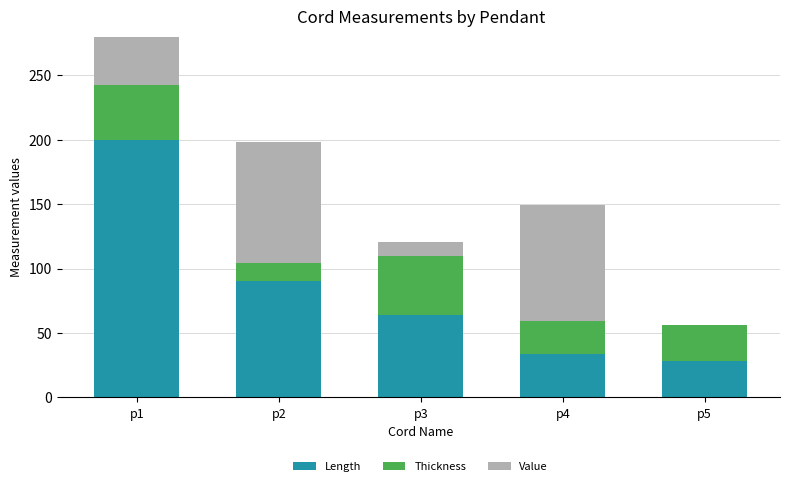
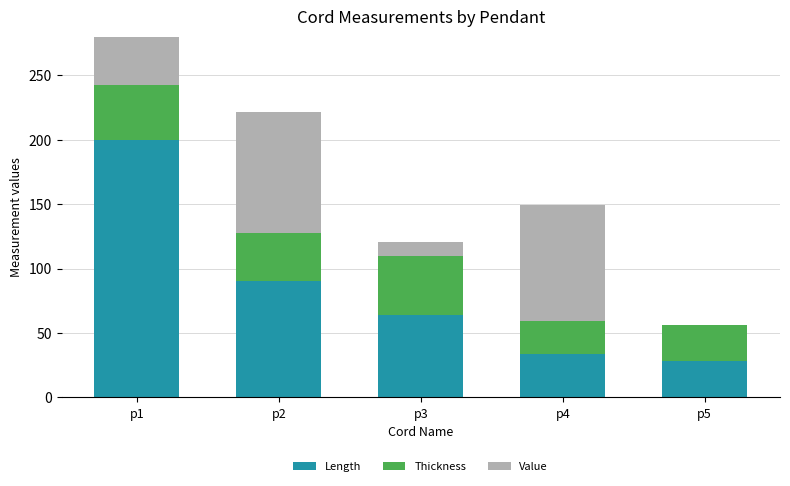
Thickness, p2: 14 -> 38
